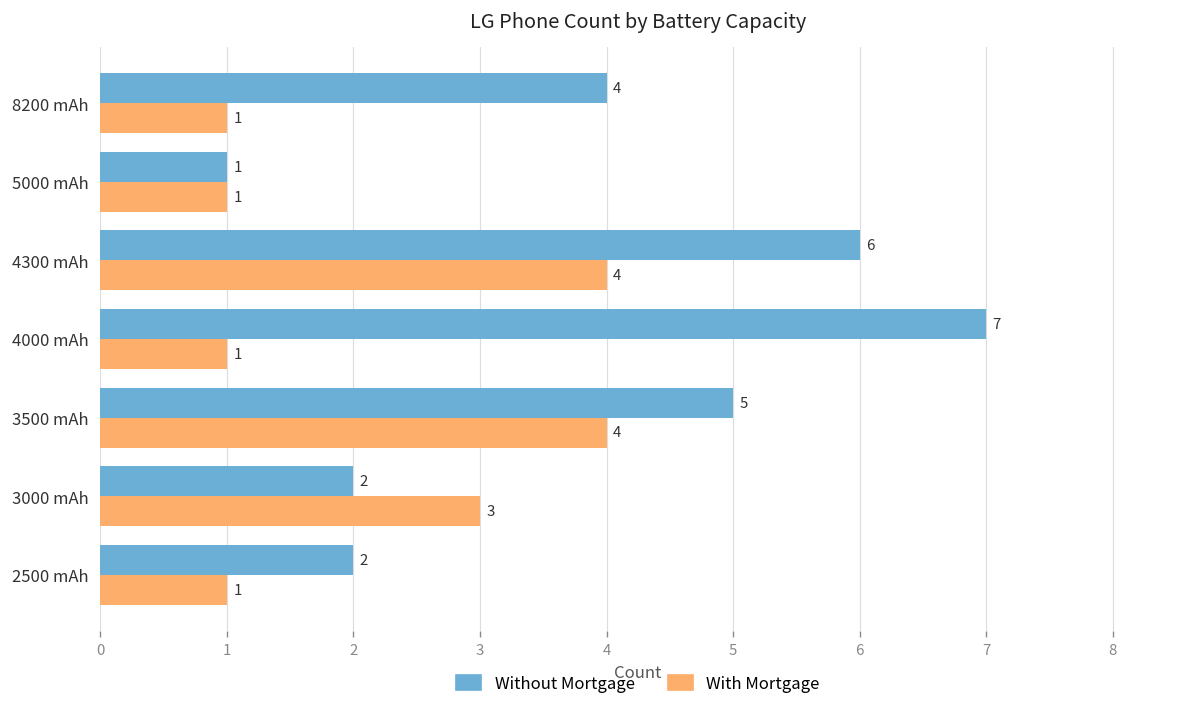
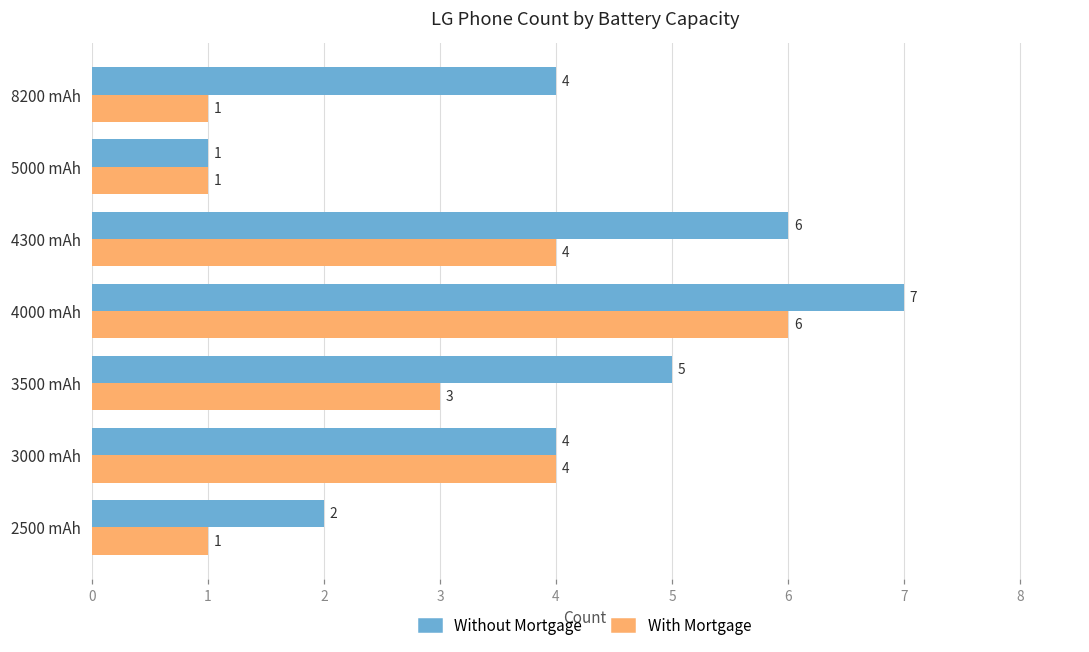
With Mortgage, 4000 mAh: 1 -> 6
With Mortgage, 3500 mAh: 4 -> 3
Without Mortgage, 3000 mAh: 2 -> 4
With Mortgage, 3000 mAh: 3 -> 4
